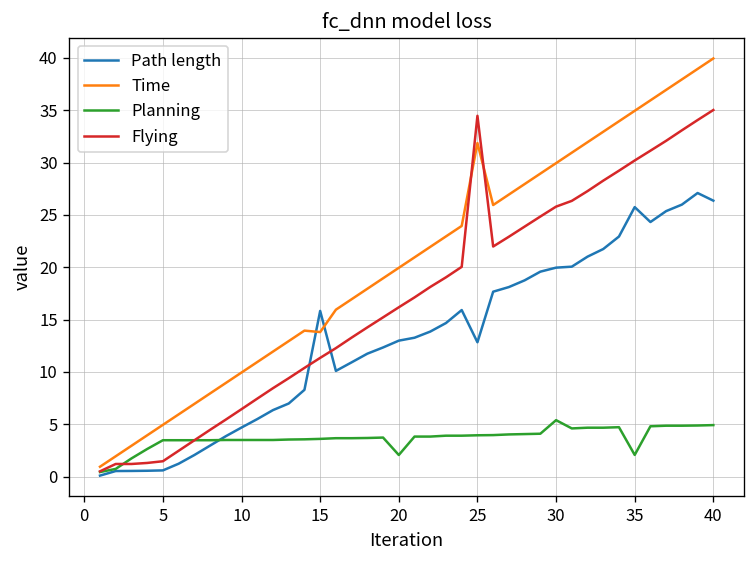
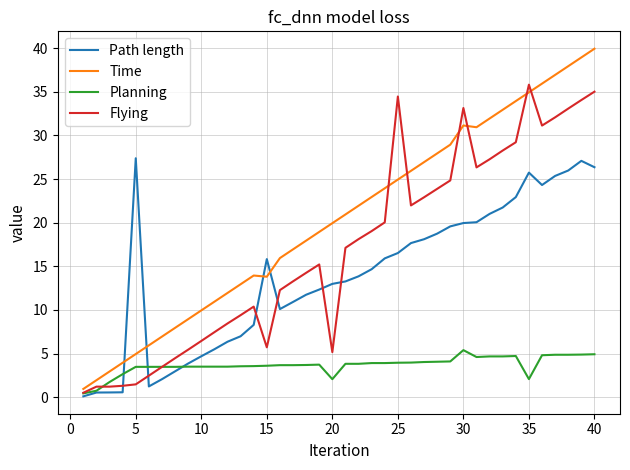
Path length, 5: 1 -> 27
Flying, 15: 11 -> 6
Flying, 20: 16 -> 5
Path length, 25: 13 -> 17
Time, 25: 32 -> 25
Time, 30: 30 -> 31
Flying, 30: 26 -> 33
Flying, 35: 30 -> 36
